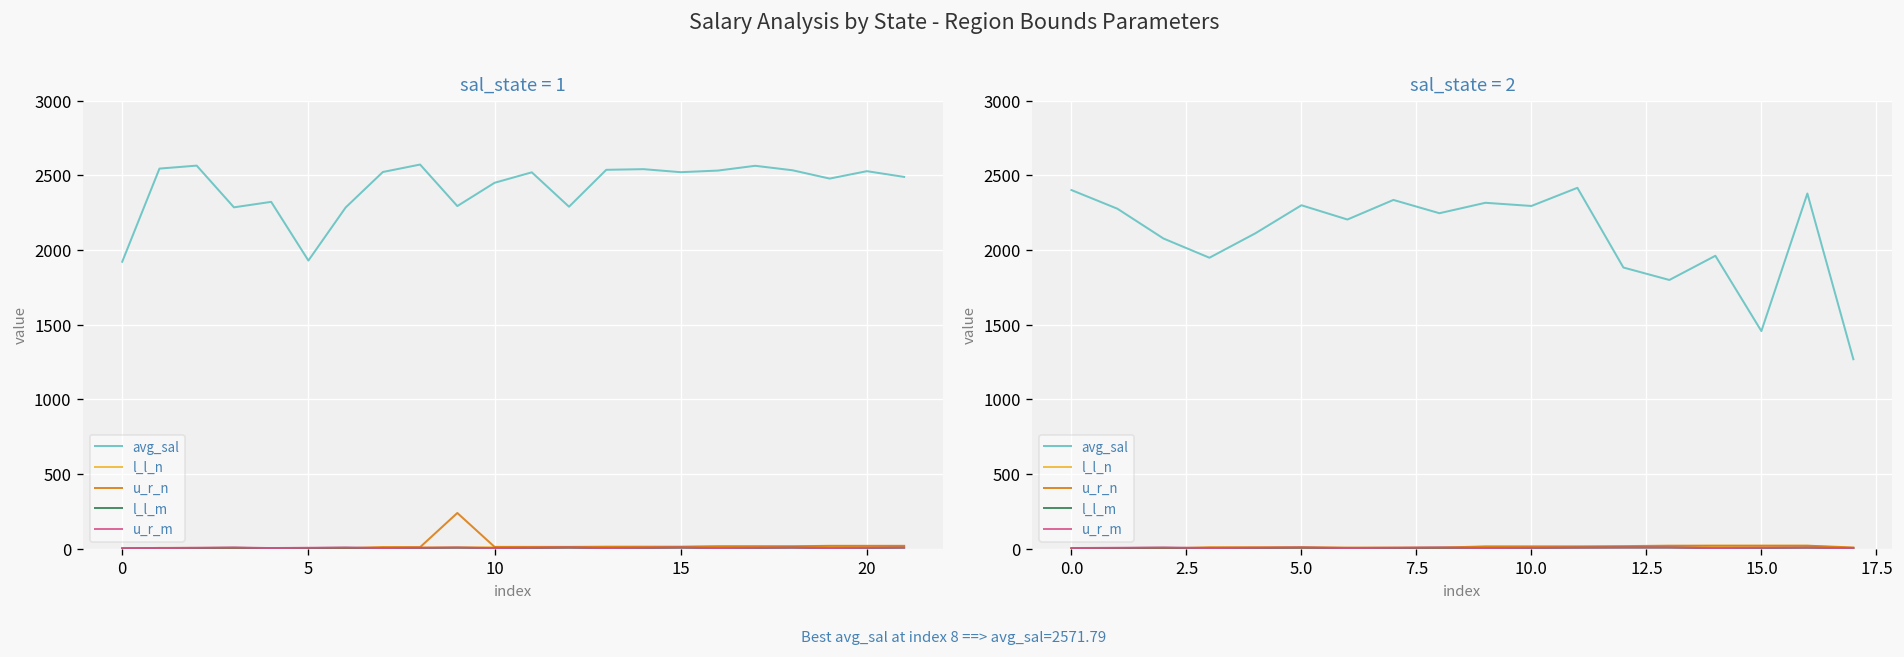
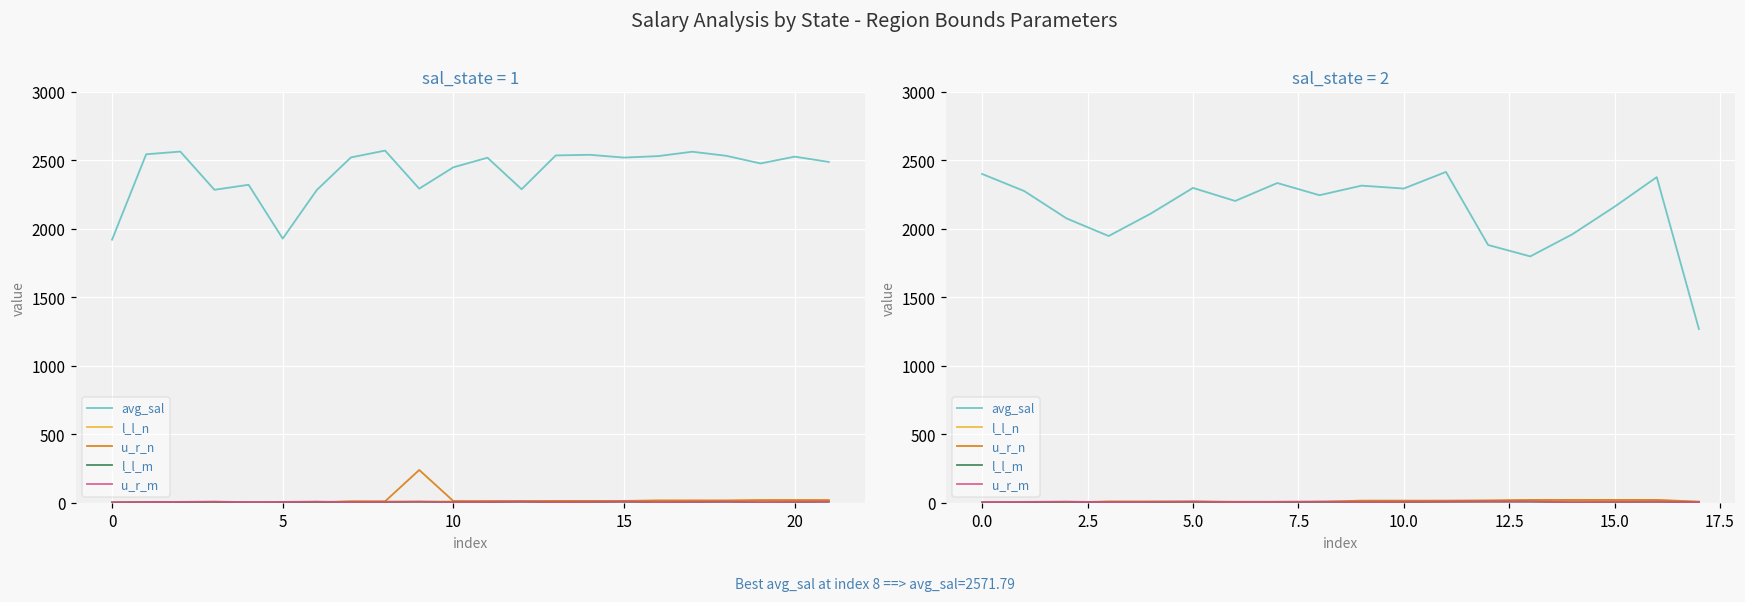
sal_state = 2, avg_sal, 15.0: 1460 -> 2160
